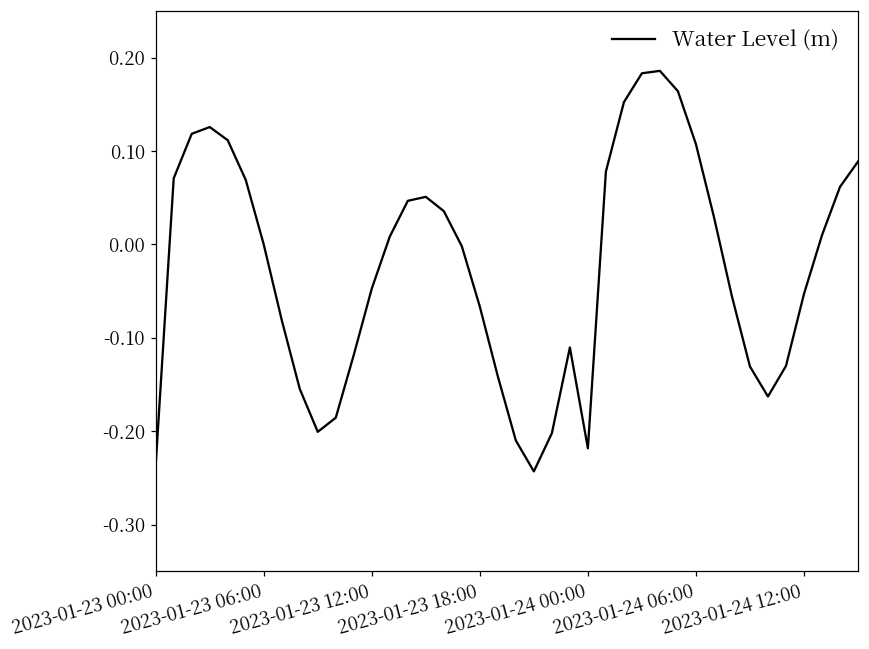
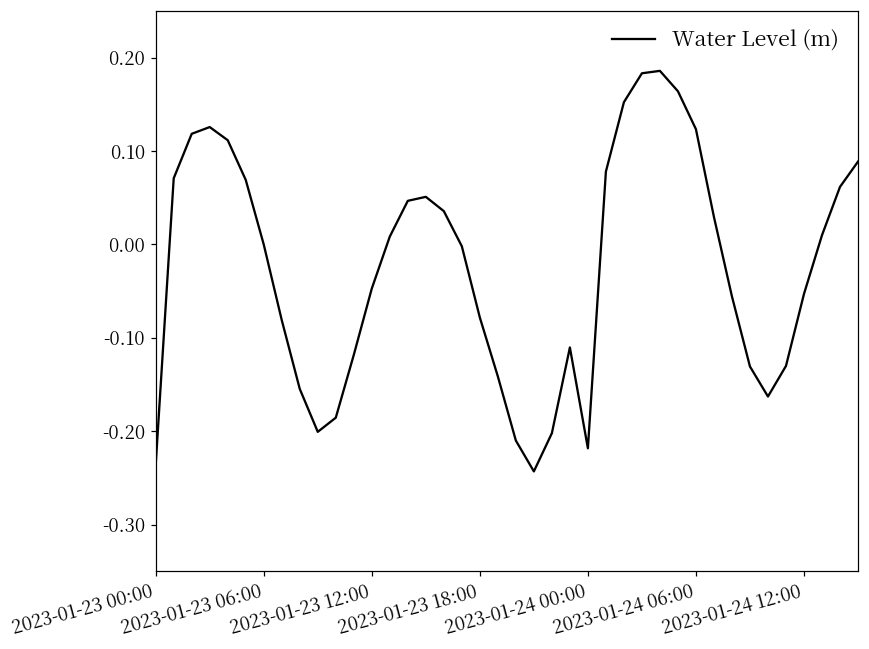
2023-01-23 18:00: -0.07 -> -0.08
2023-01-24 06:00: 0.11 -> 0.12
